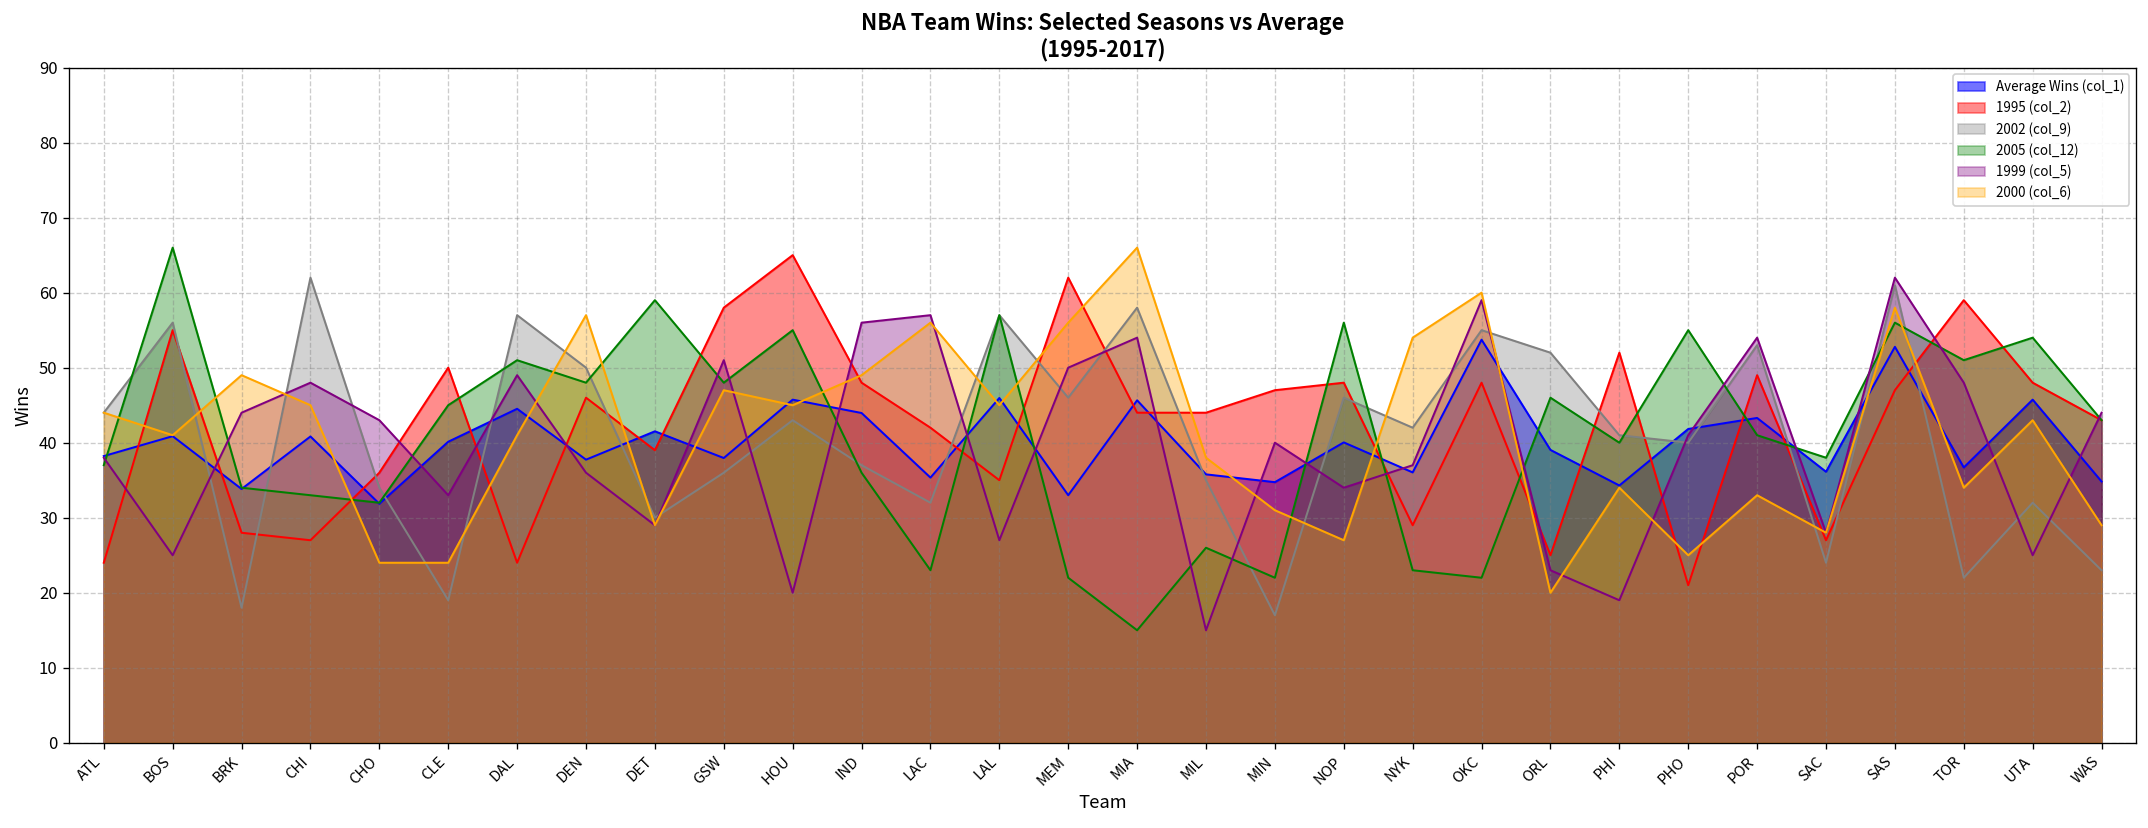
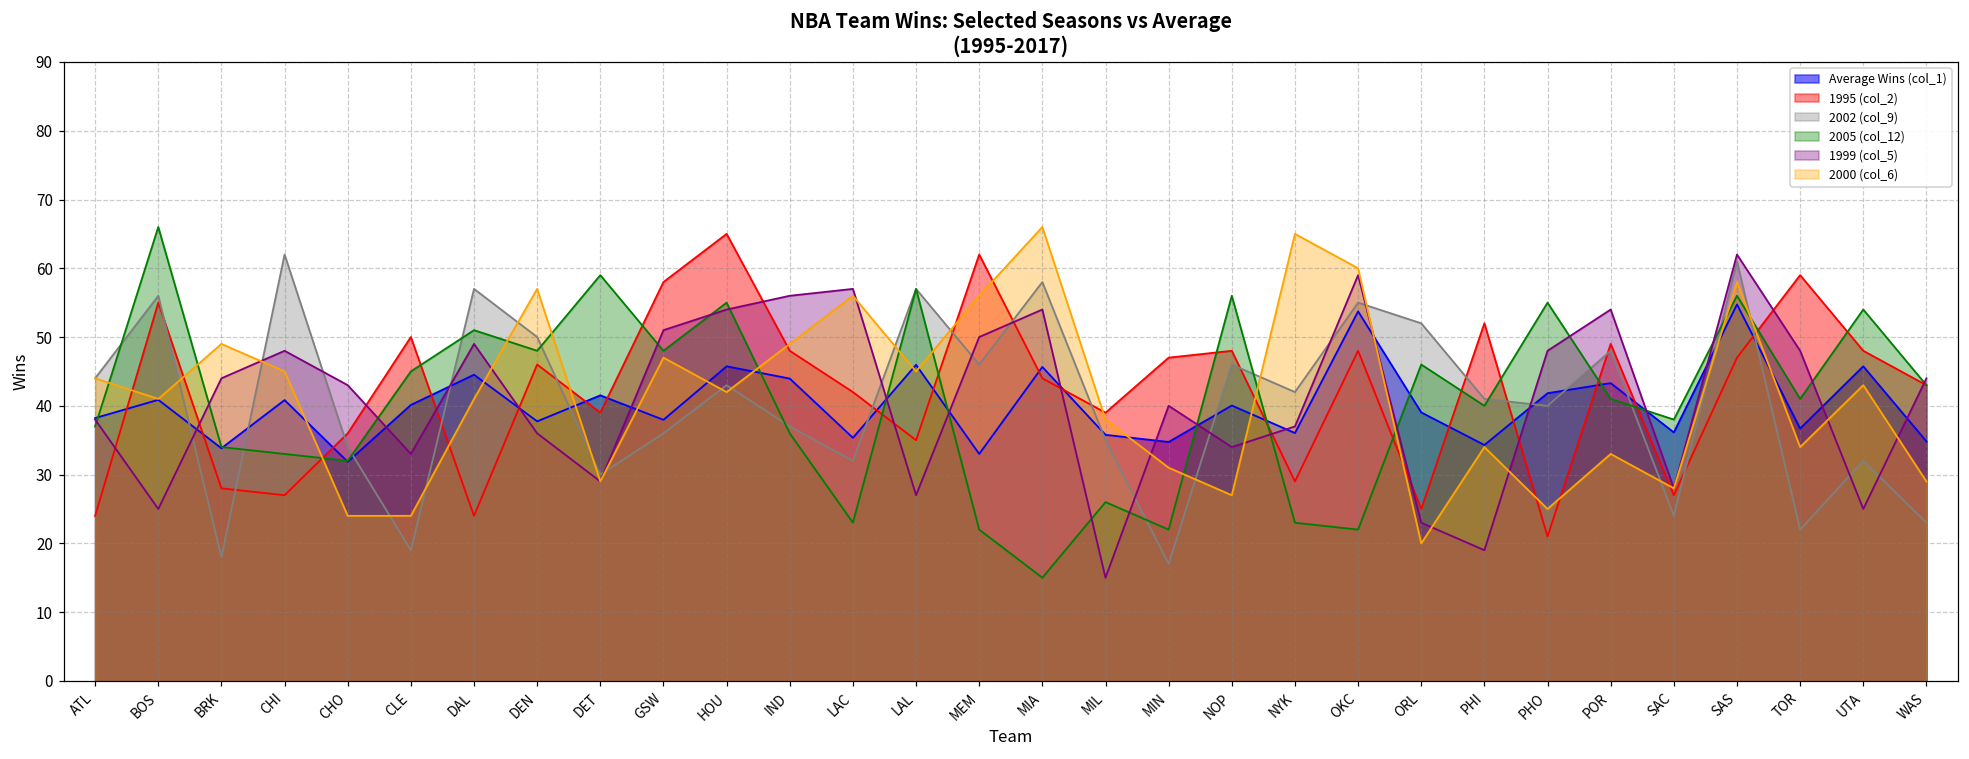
1999 (col_5), HOU: 20 -> 54
2000 (col_6), HOU: 45 -> 42
1995 (col_2), MIL: 44 -> 39
2000 (col_6), NYK: 54 -> 65
1999 (col_5), PHO: 41 -> 48
2002 (col_9), POR: 53 -> 48
Average Wins (col_1), SAS: 53 -> 55
2005 (col_12), TOR: 51 -> 41
